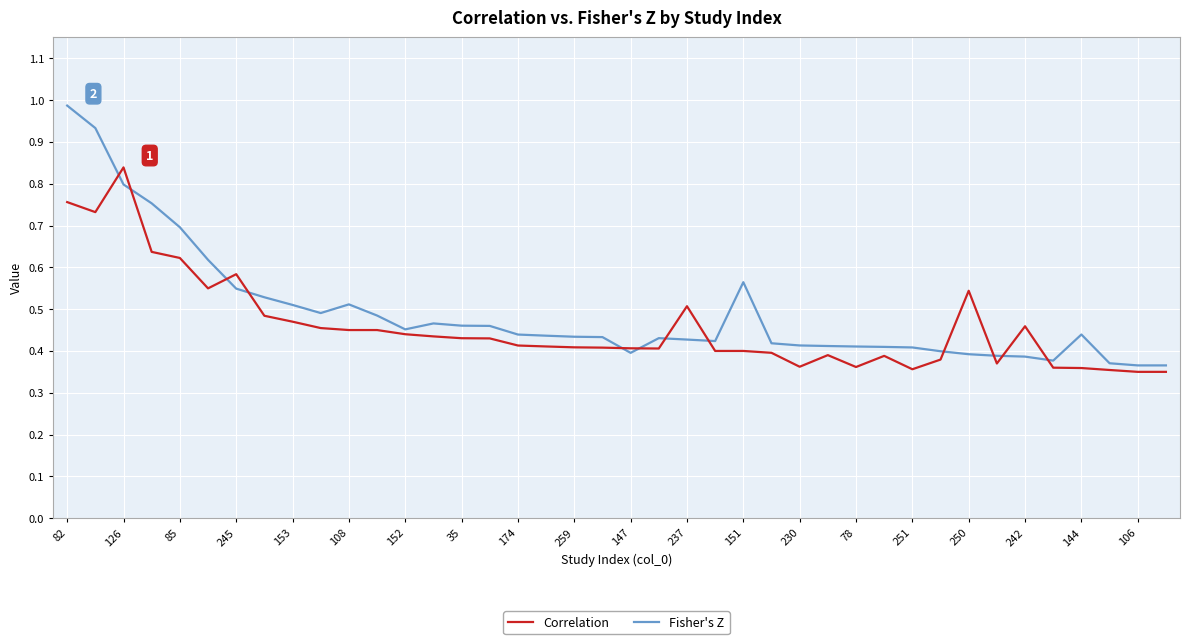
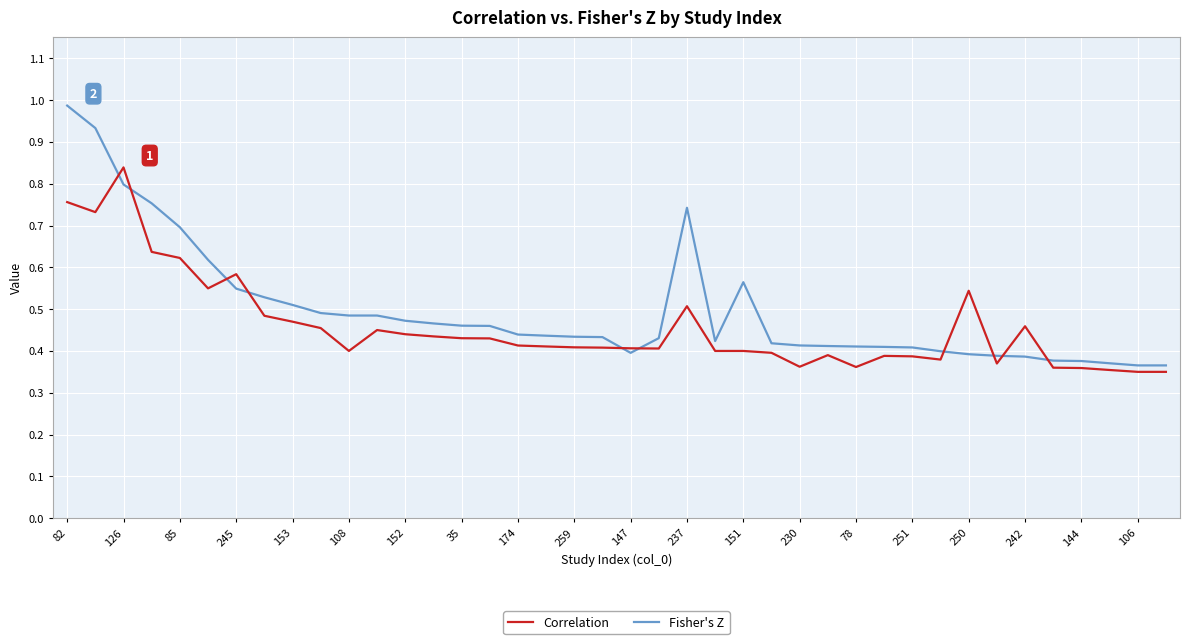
Correlation, 108: 0.45 -> 0.40
Fisher's Z, 108: 0.51 -> 0.48
Fisher's Z, 152: 0.45 -> 0.47
Fisher's Z, 237: 0.43 -> 0.74
Correlation, 251: 0.36 -> 0.39
Fisher's Z, 144: 0.44 -> 0.38
